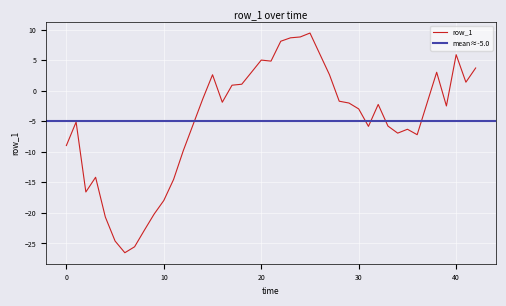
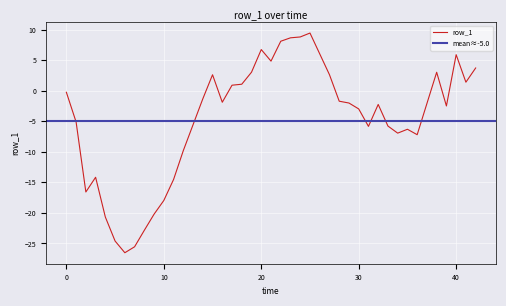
0: -9 -> 0
20: 5 -> 7
